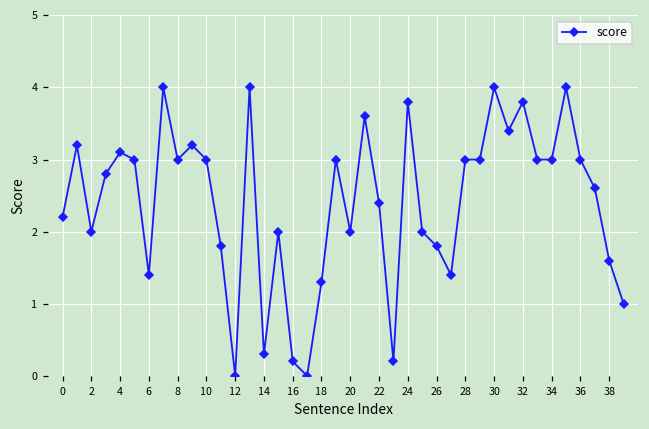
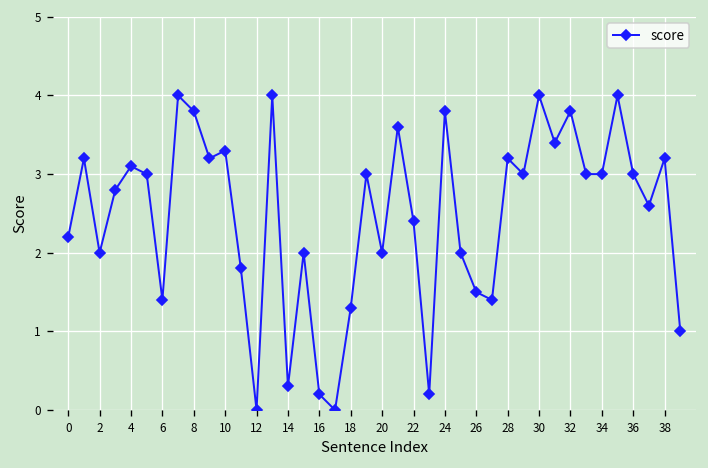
8: 3.0 -> 3.8
10: 3.0 -> 3.3
26: 1.8 -> 1.5
28: 3.0 -> 3.2
38: 1.6 -> 3.2
